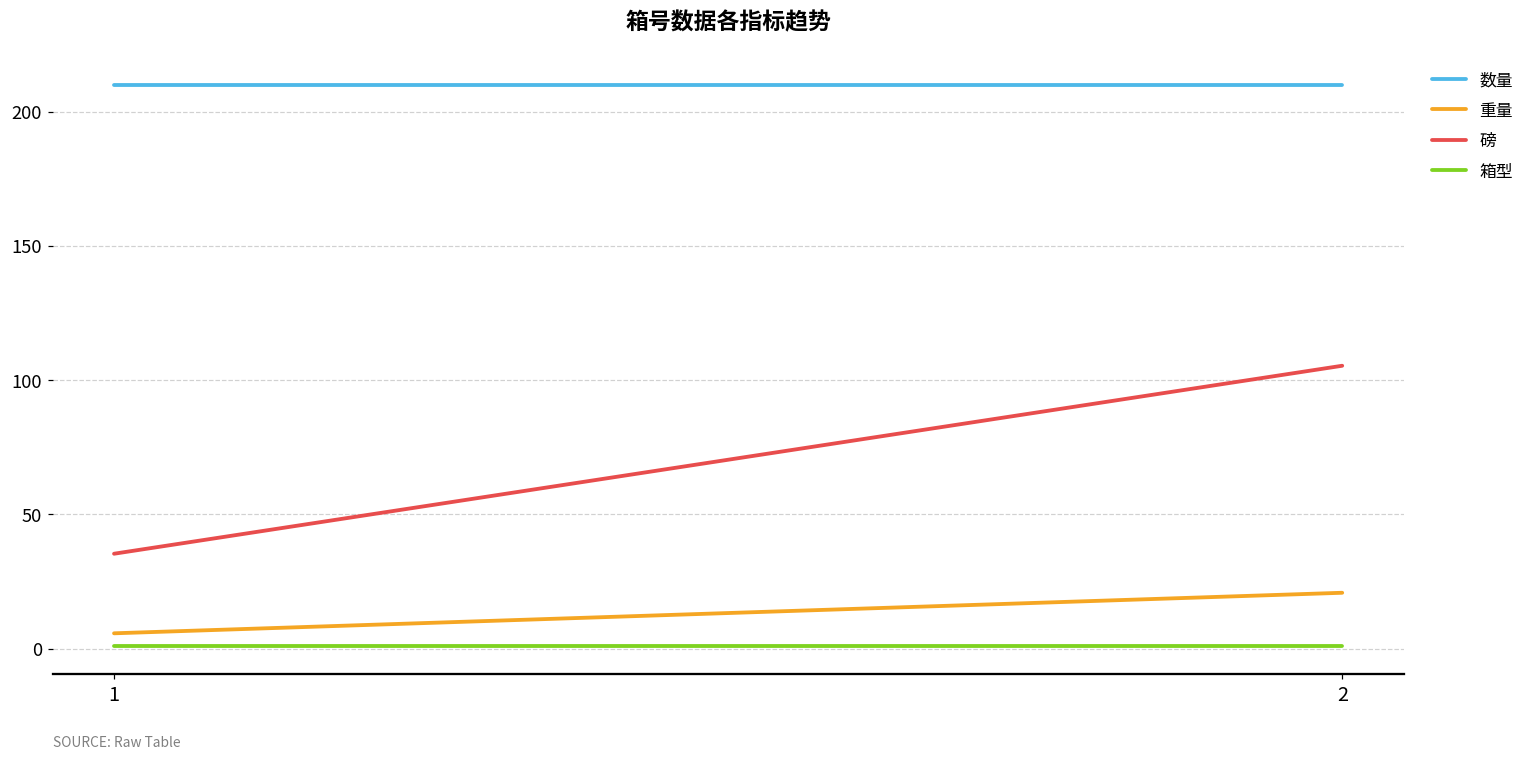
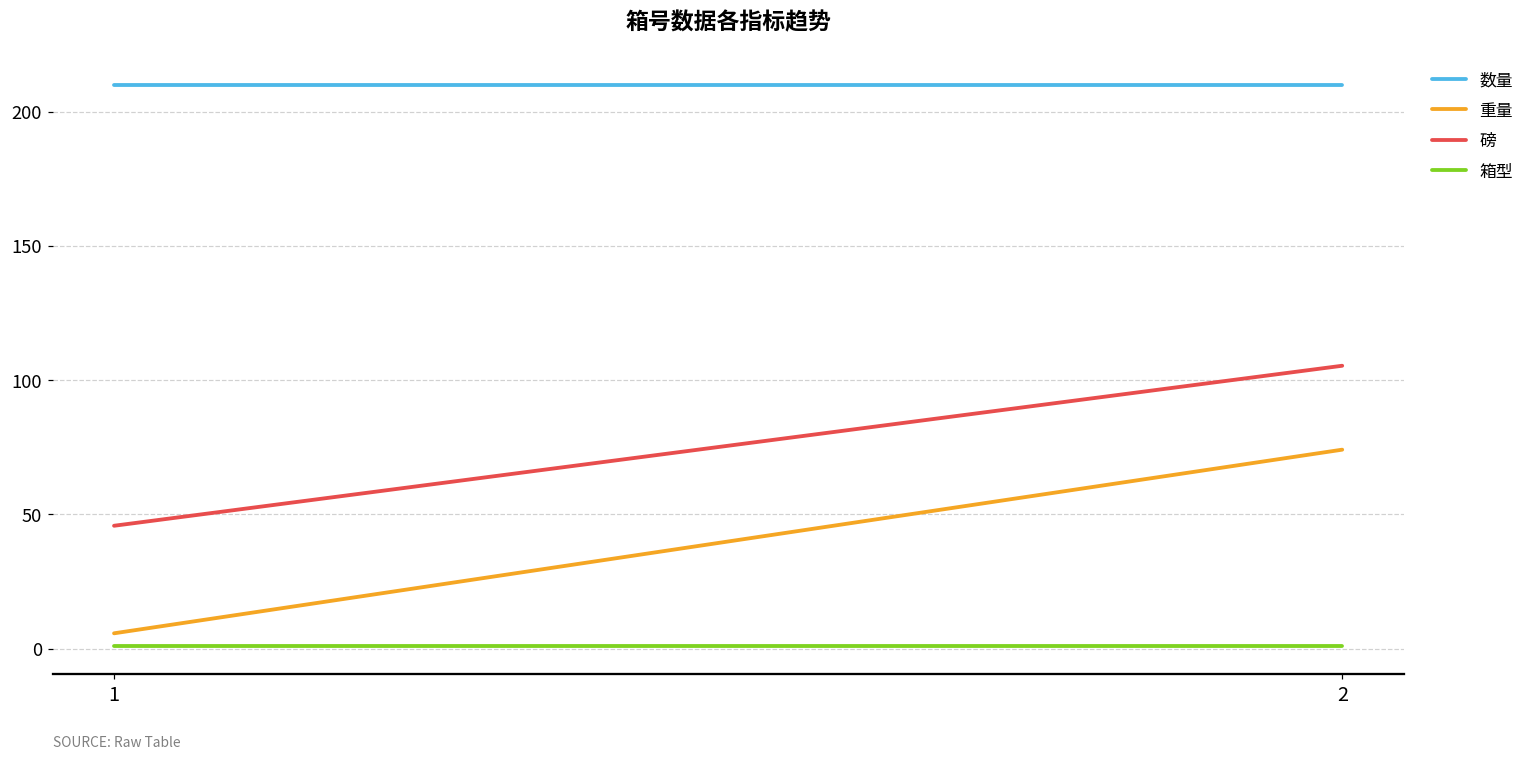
磅, 1: 35 -> 46
重量, 2: 21 -> 74
